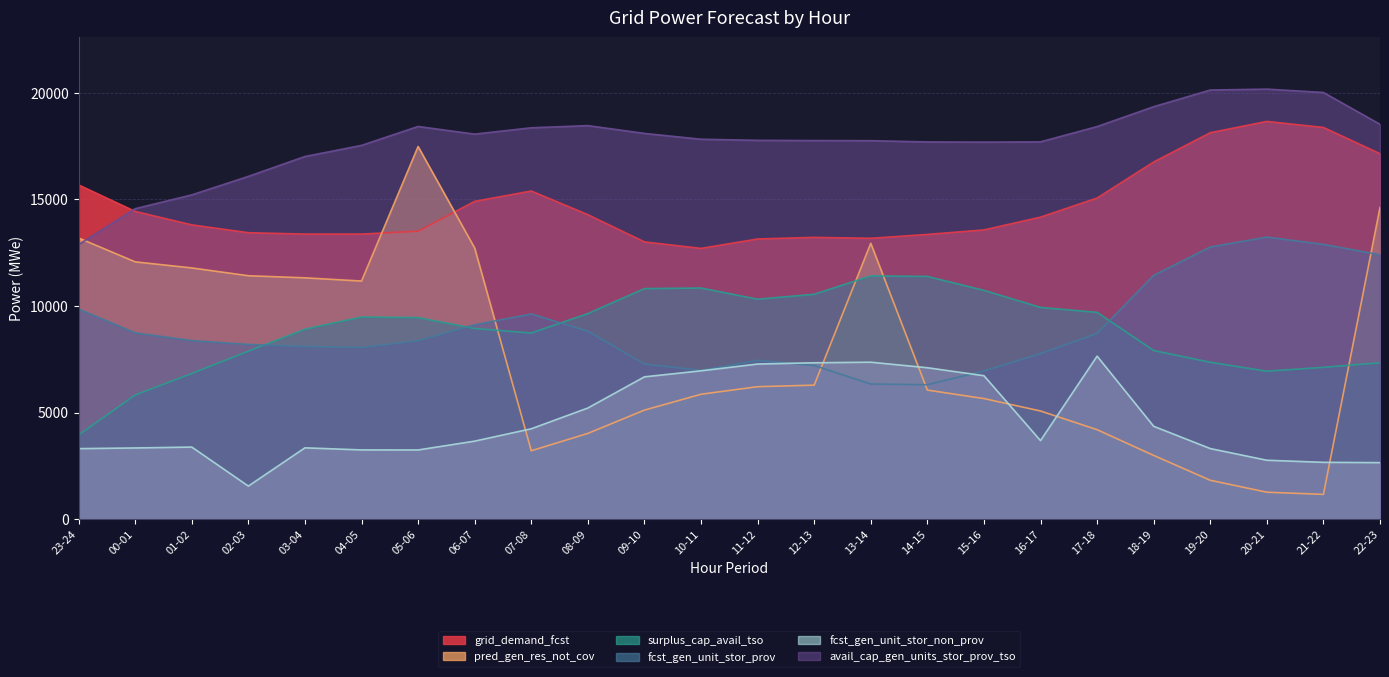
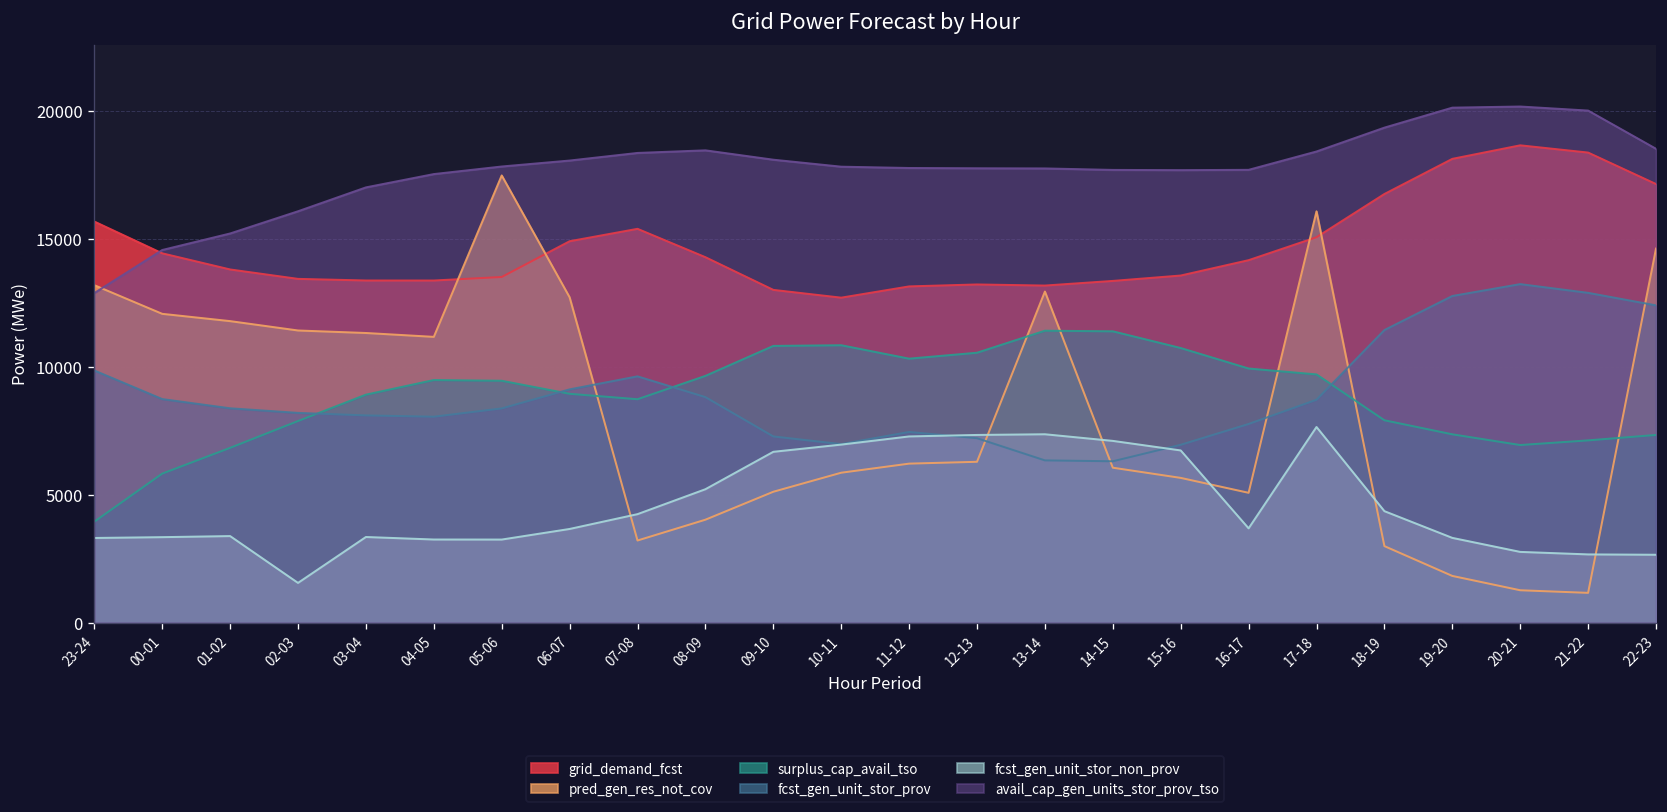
avail_cap_gen_units_stor_prov_tso, 05-06: 18400 -> 17800
pred_gen_res_not_cov, 17-18: 4200 -> 16100
